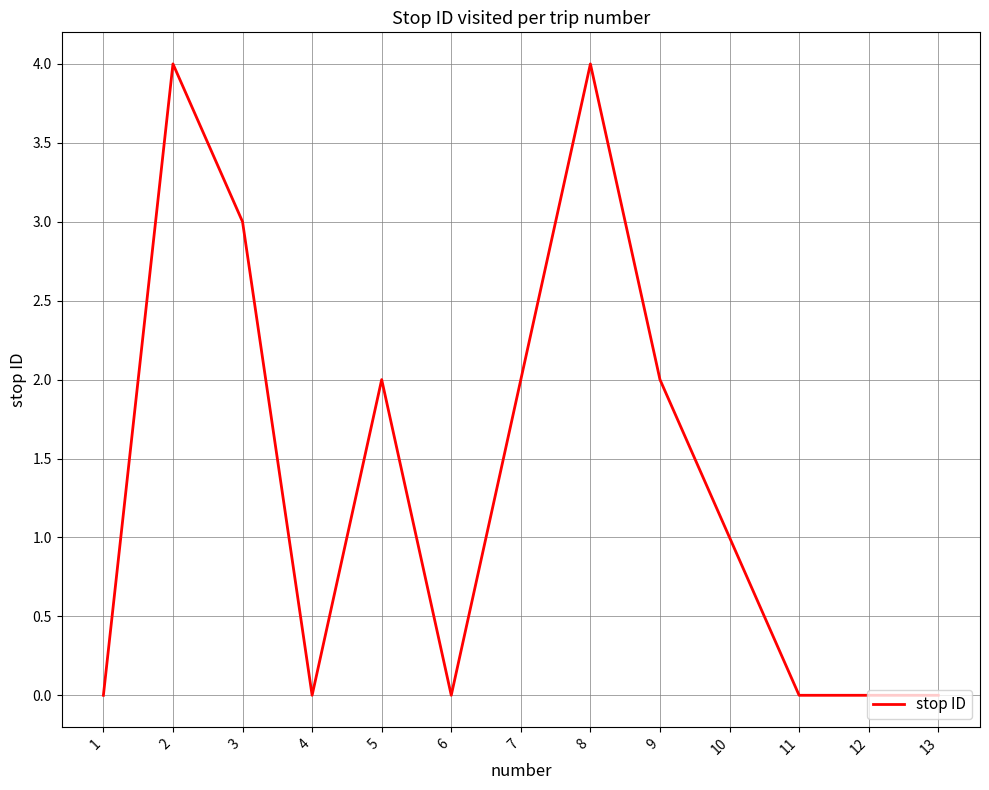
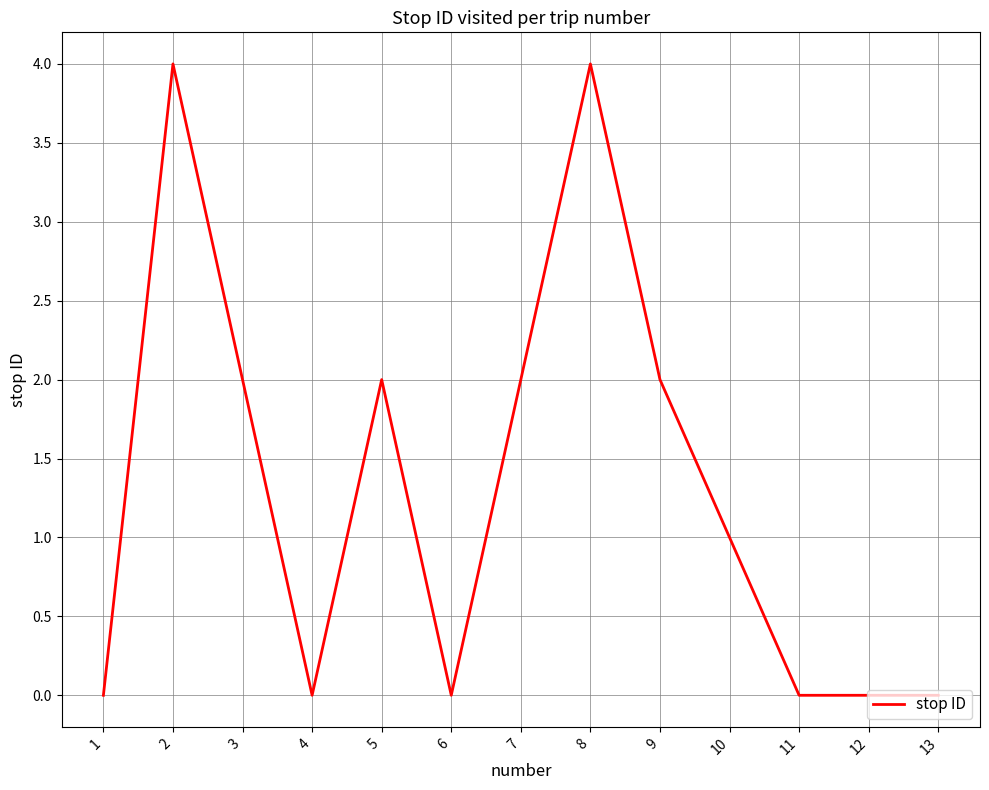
3: 3 -> 2
